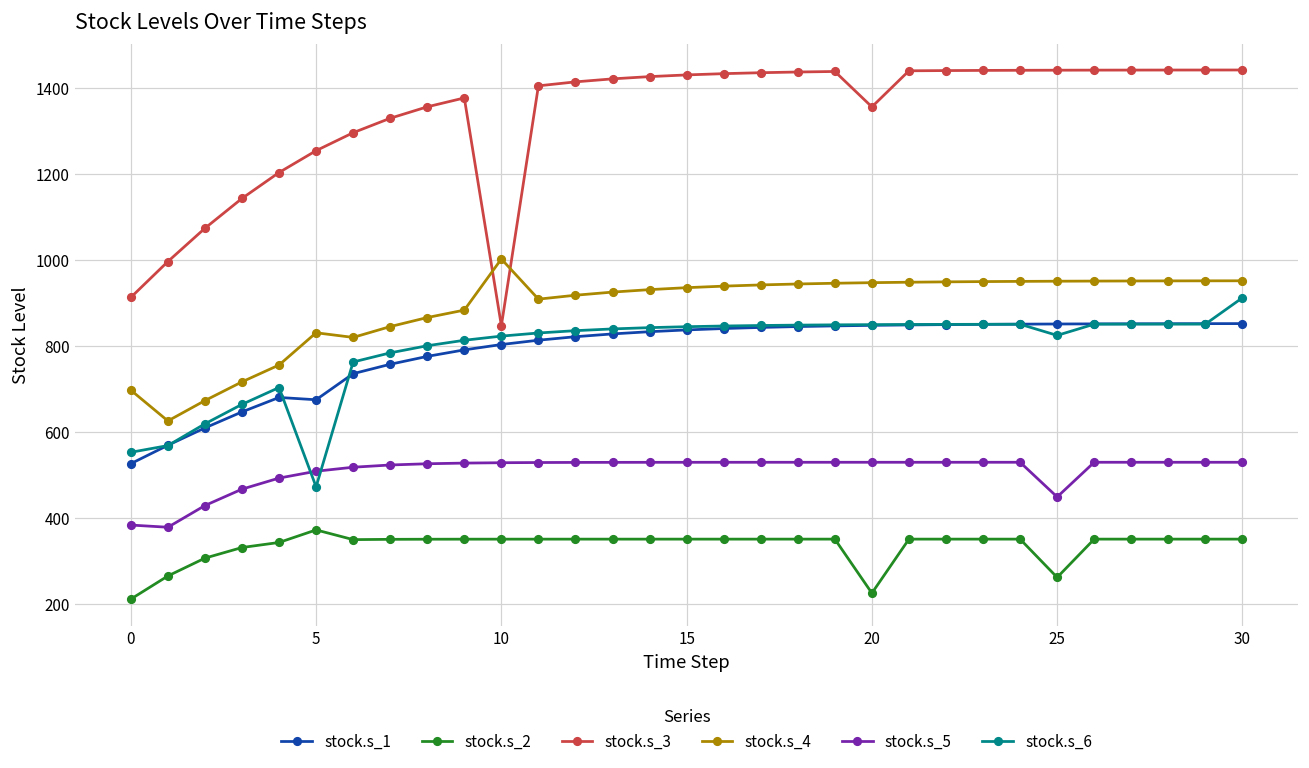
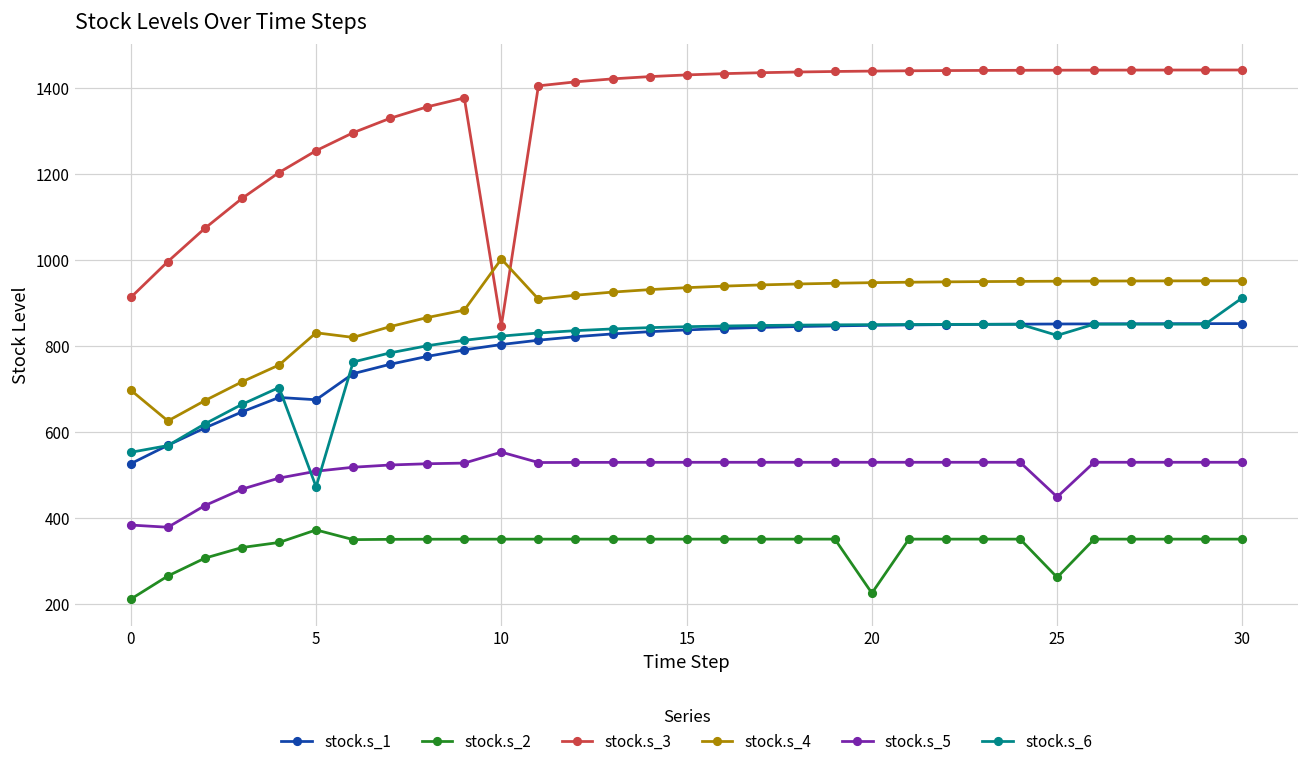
stock.s_5, 10: 530 -> 550
stock.s_3, 20: 1360 -> 1440
